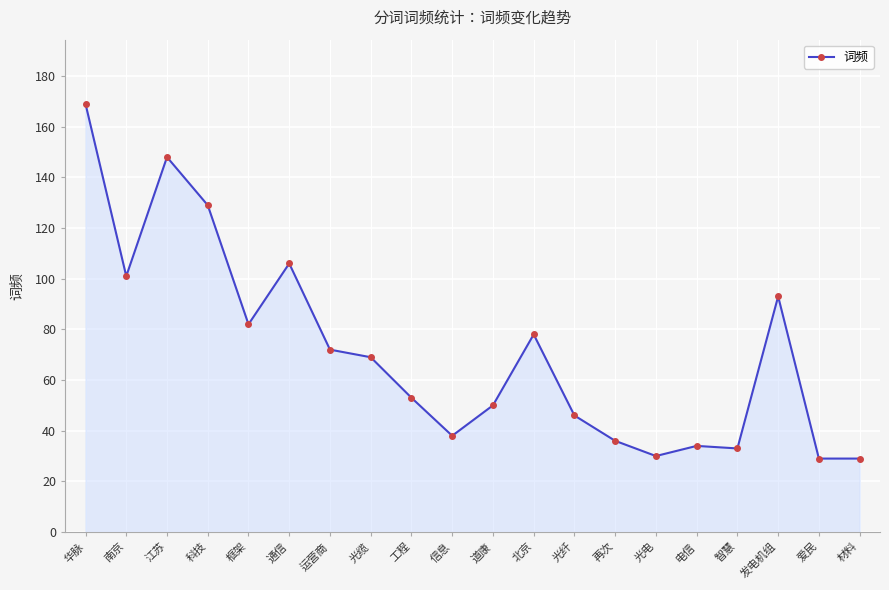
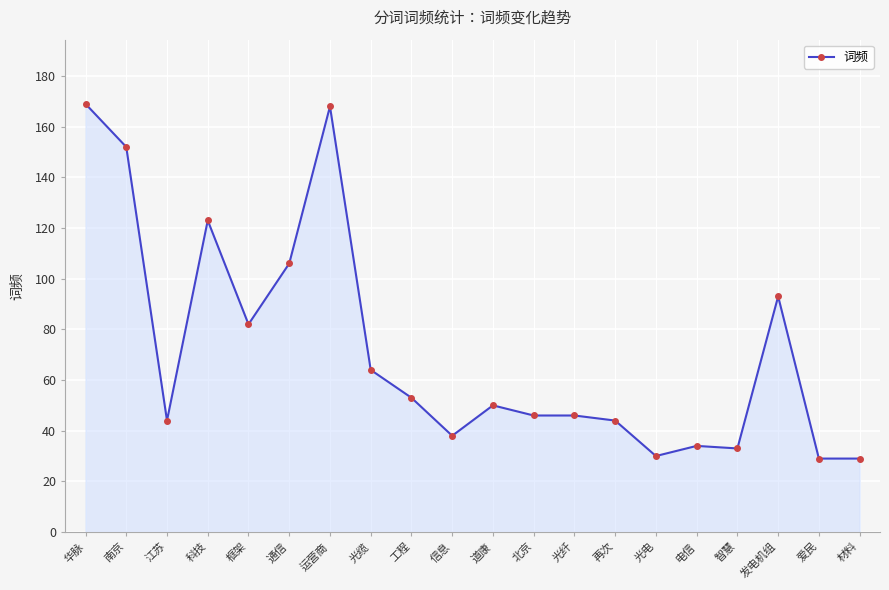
南京: 101 -> 152
江苏: 148 -> 44
科技: 129 -> 123
运营商: 72 -> 168
光缆: 69 -> 64
北京: 78 -> 46
再次: 36 -> 44
